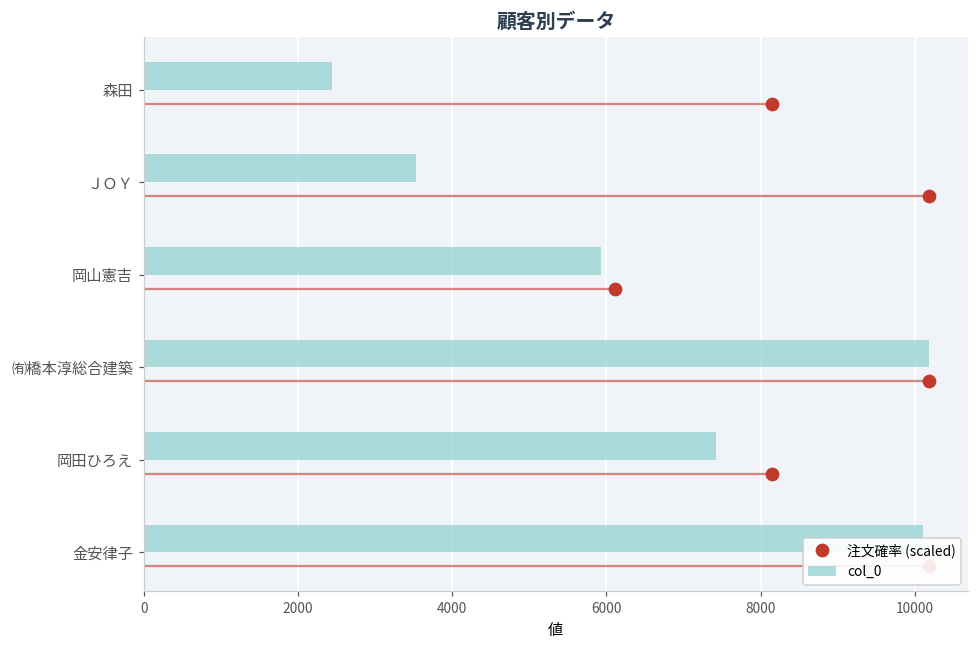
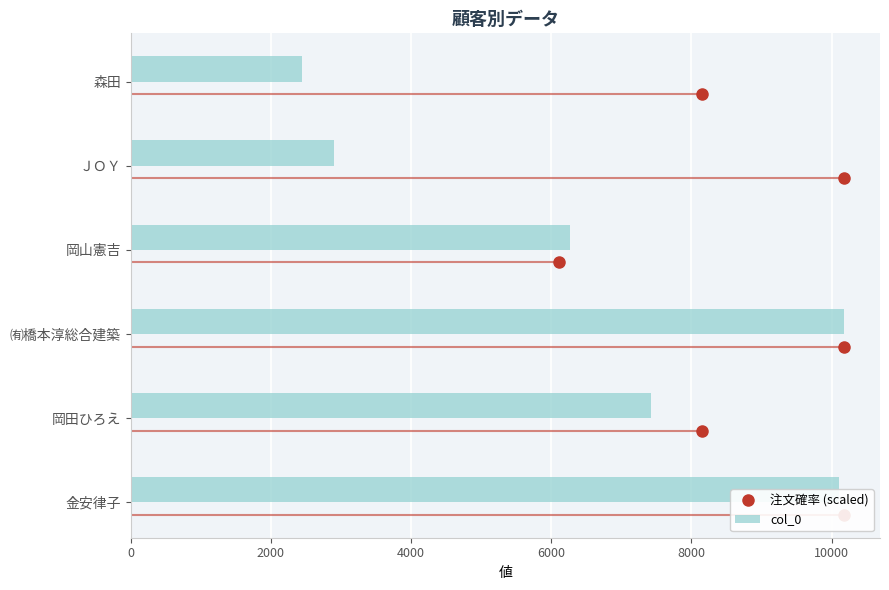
col_0, ＪＯＹ: 3500 -> 2900
col_0, 岡山憲吉: 5900 -> 6300
